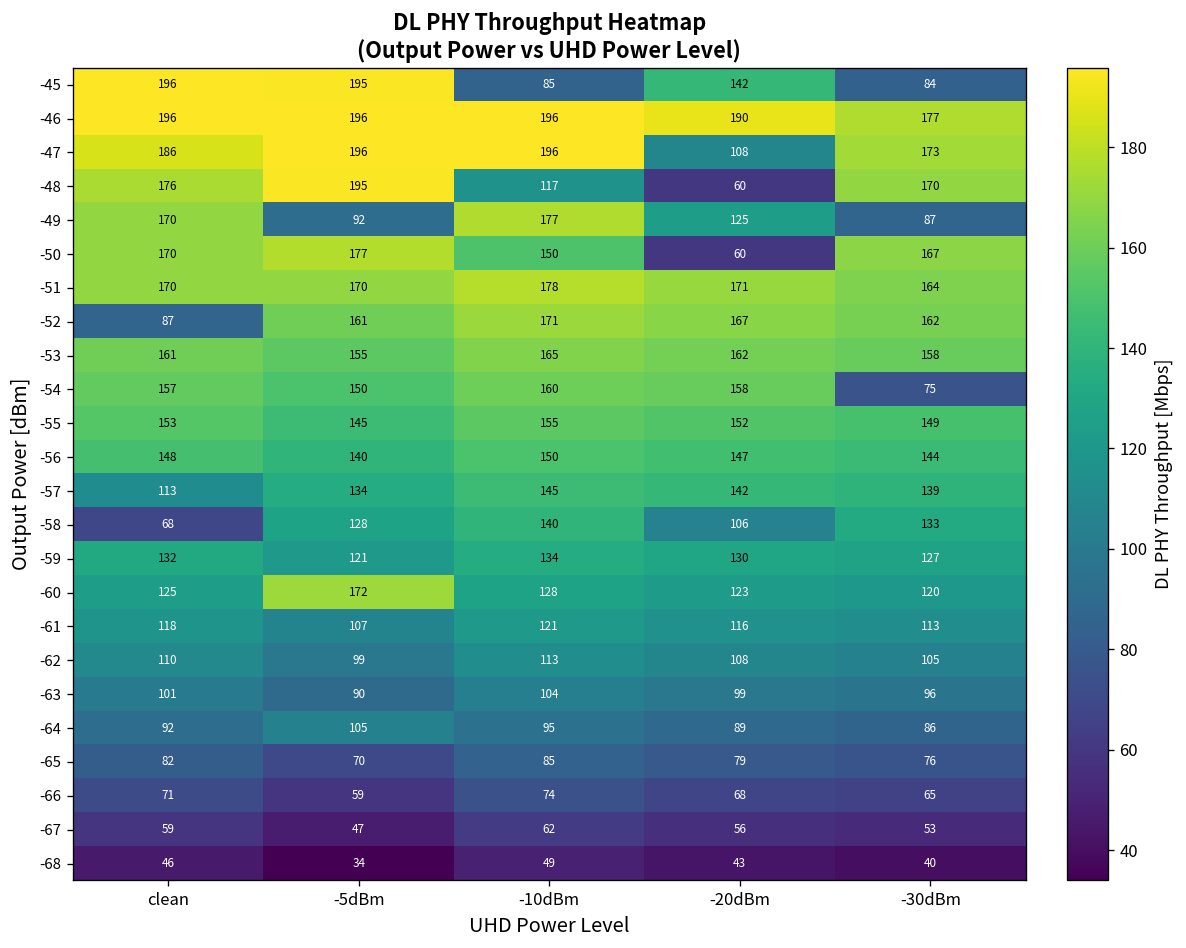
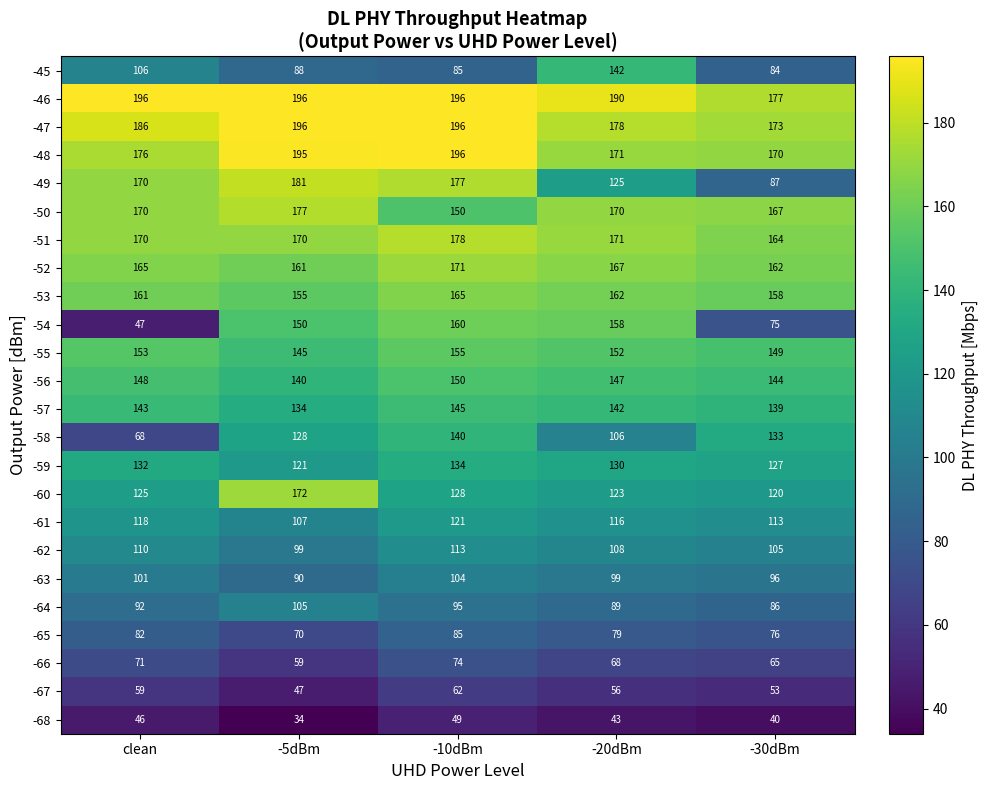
-45, clean: 196 -> 106
-45, -5dBm: 195 -> 88
-47, -20dBm: 108 -> 178
-48, -10dBm: 117 -> 196
-48, -20dBm: 60 -> 171
-49, -5dBm: 92 -> 181
-50, -20dBm: 60 -> 170
-52, clean: 87 -> 165
-54, clean: 157 -> 47
-57, clean: 113 -> 143
